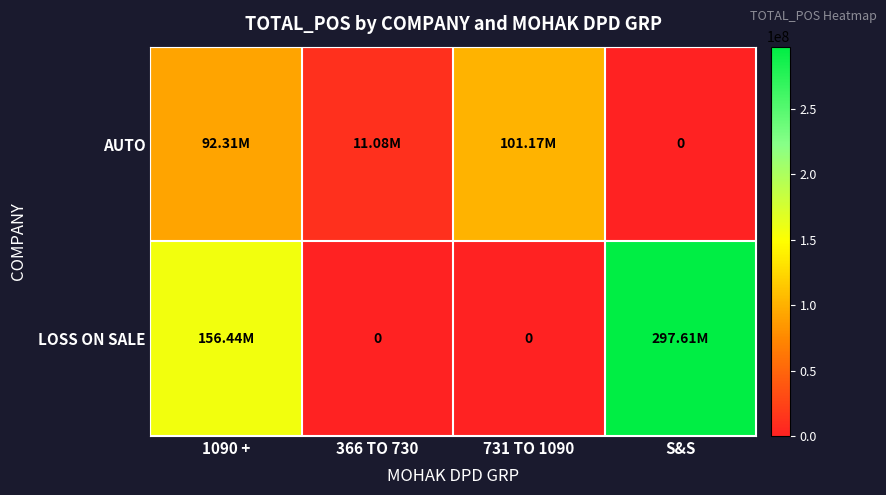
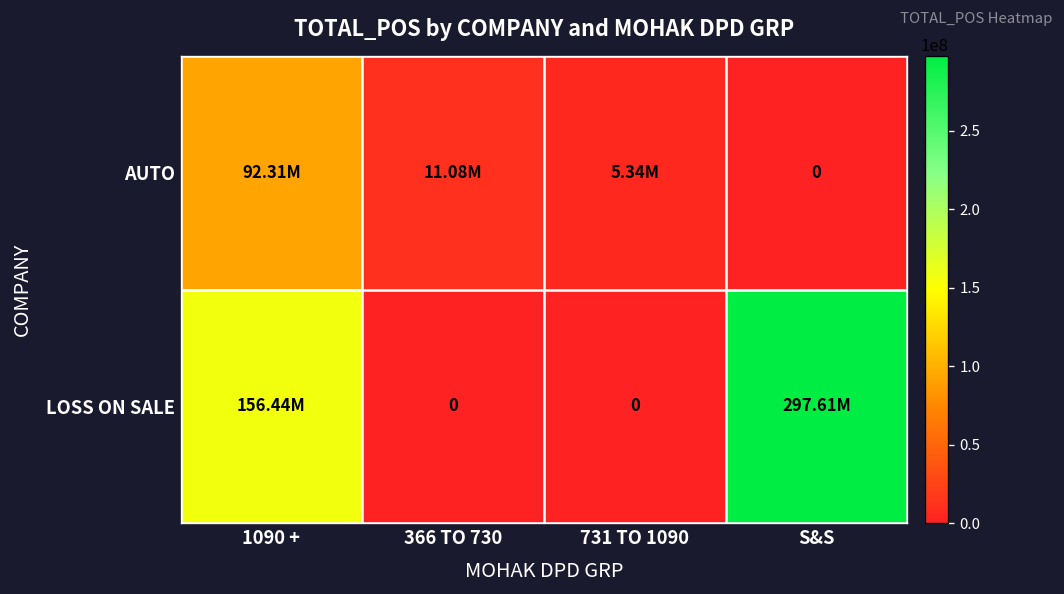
AUTO, 731 TO 1090: 101.17M -> 5.34M
